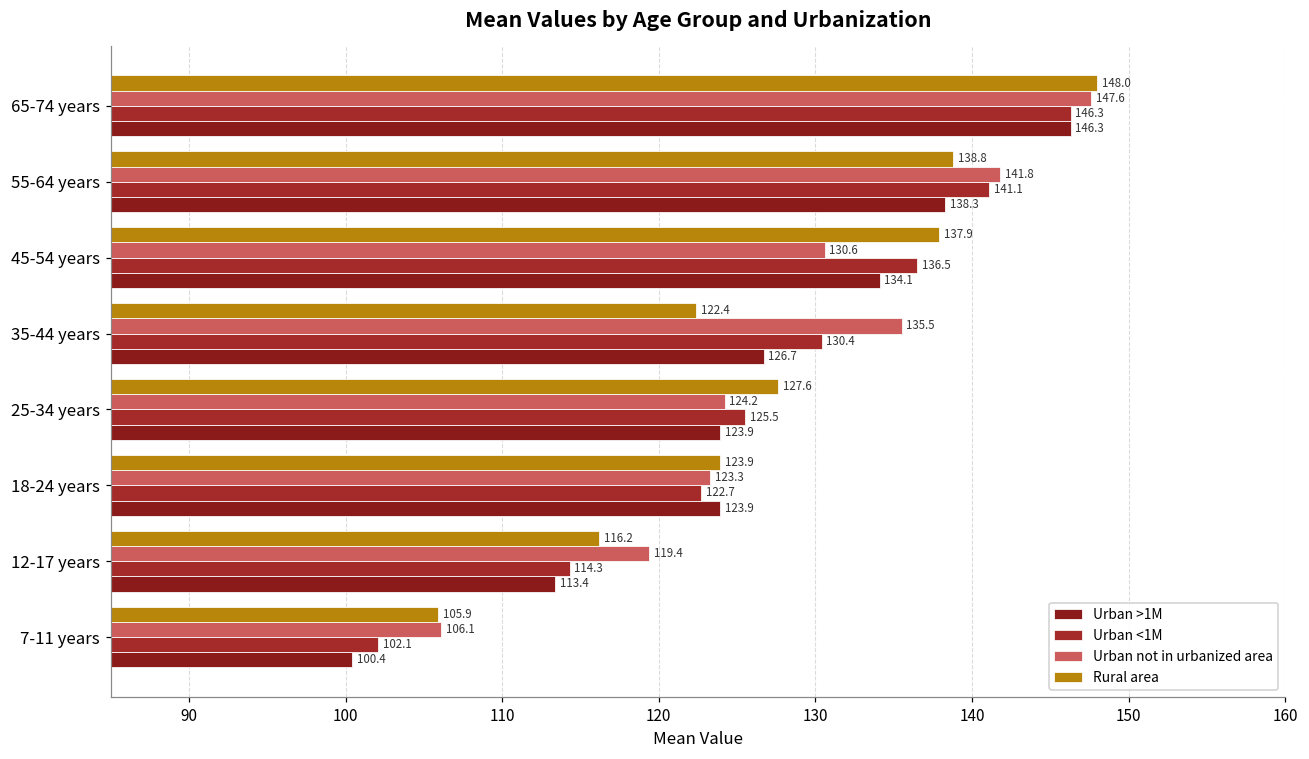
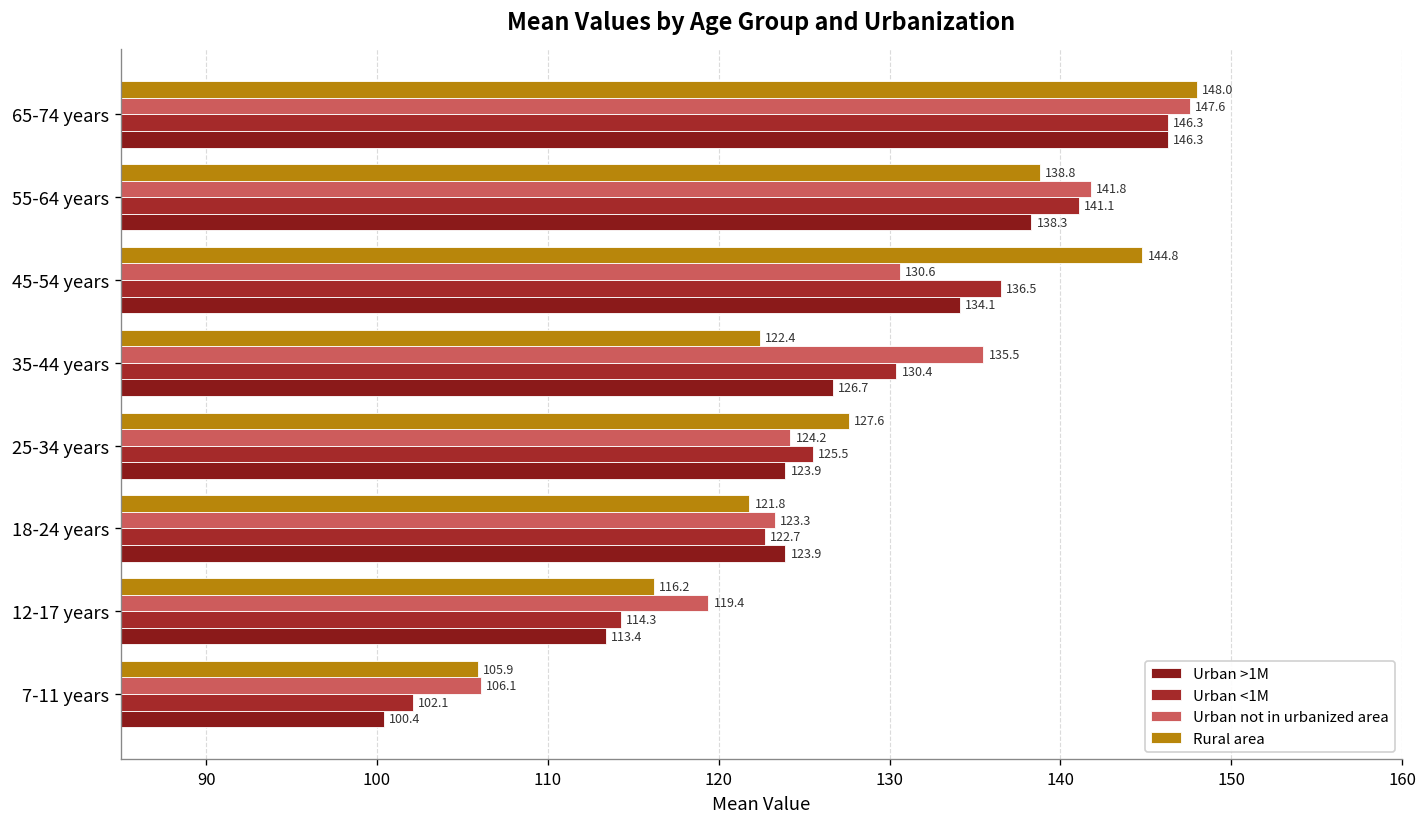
Rural area, 45-54 years: 137.9 -> 144.8
Rural area, 18-24 years: 123.9 -> 121.8
